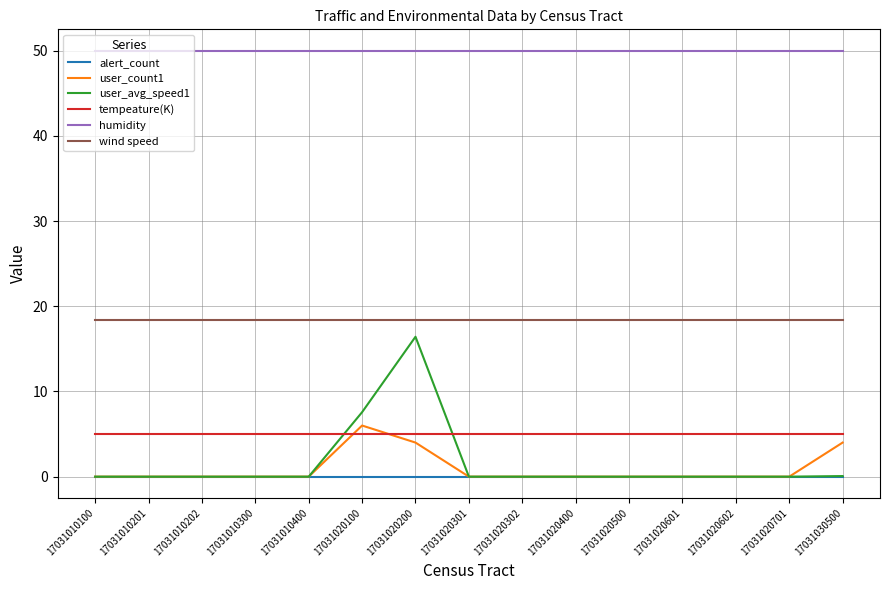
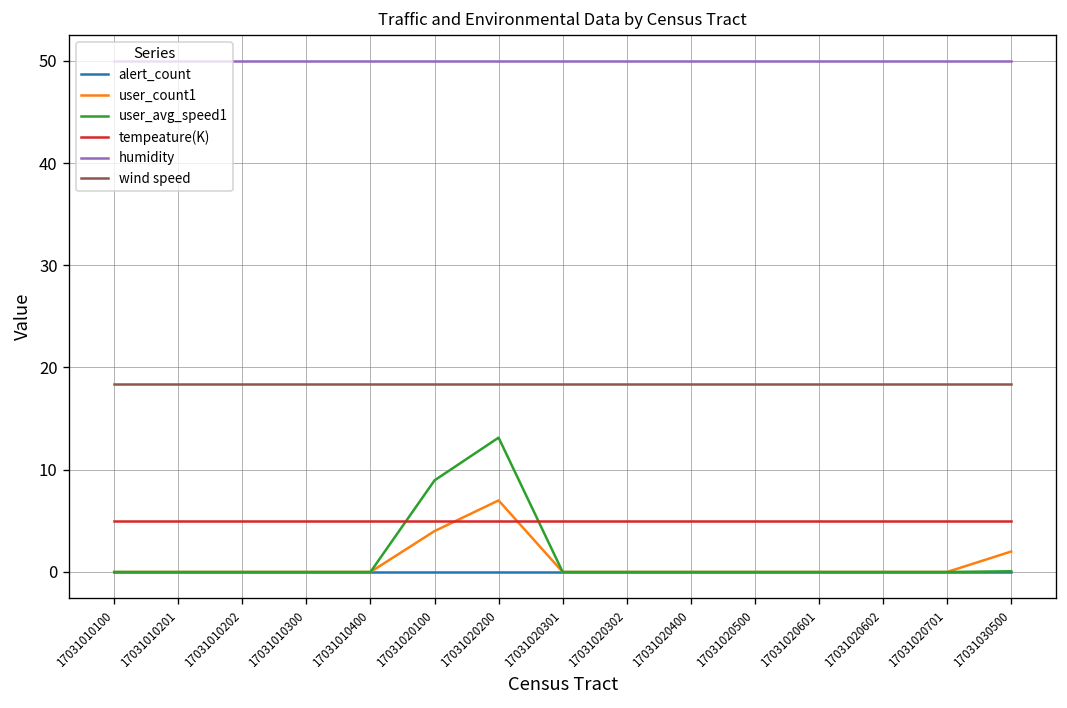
user_count1, 17031020100: 6 -> 4
user_avg_speed1, 17031020100: 8 -> 9
user_count1, 17031020200: 4 -> 7
user_avg_speed1, 17031020200: 16 -> 13
user_count1, 17031030500: 4 -> 2
